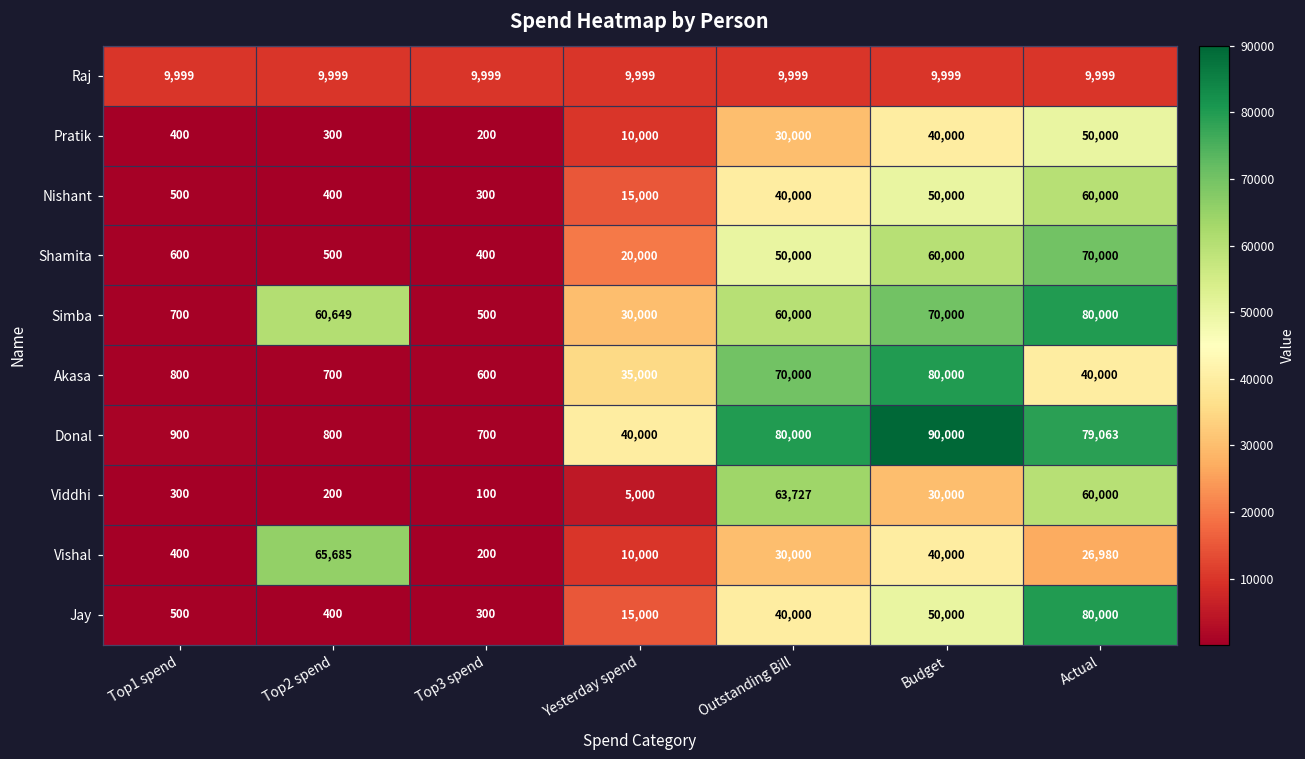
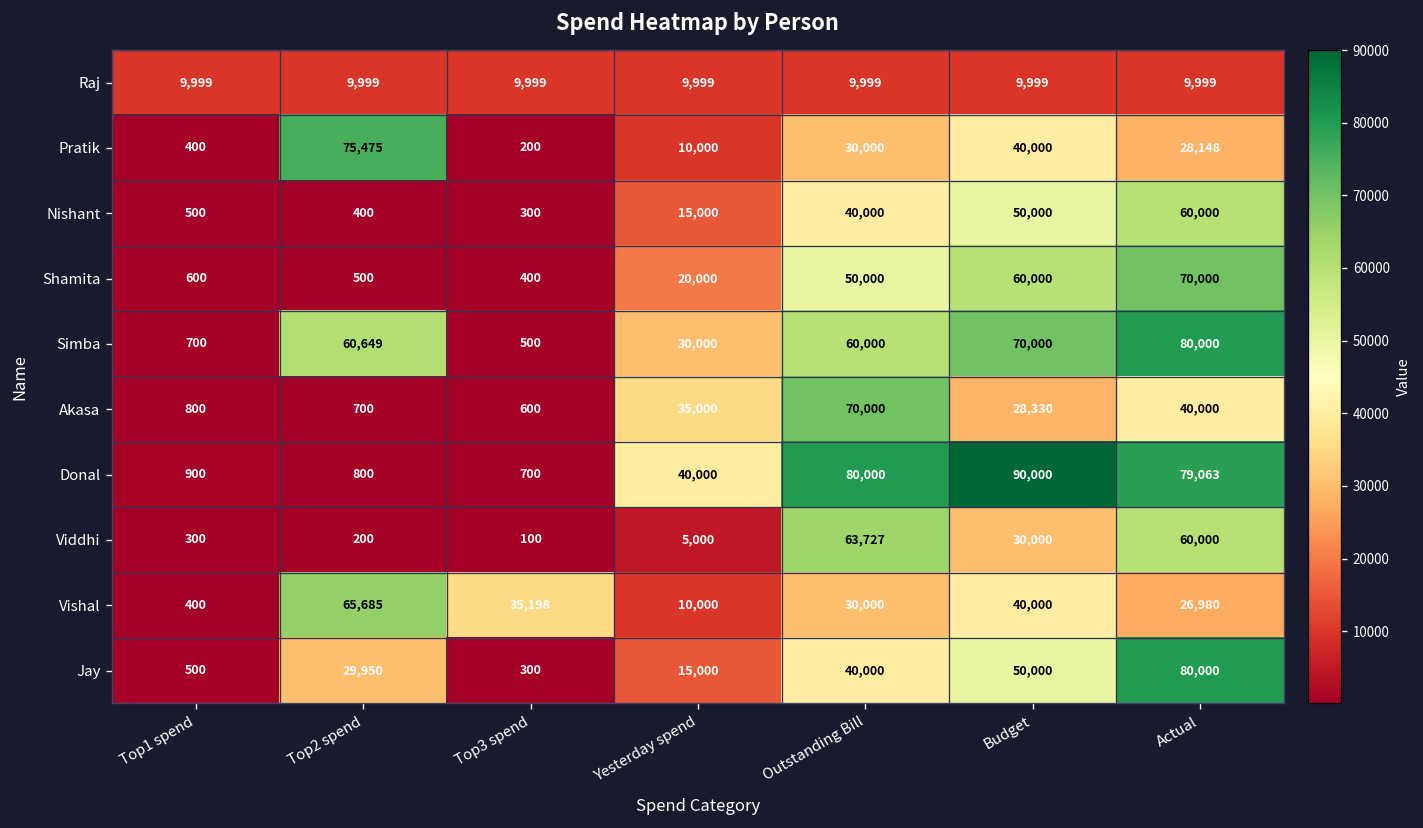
Pratik, Top2 spend: 300 -> 75,475
Pratik, Actual: 50,000 -> 28,148
Akasa, Budget: 80,000 -> 28,330
Vishal, Top3 spend: 200 -> 35,198
Jay, Top2 spend: 400 -> 29,950
